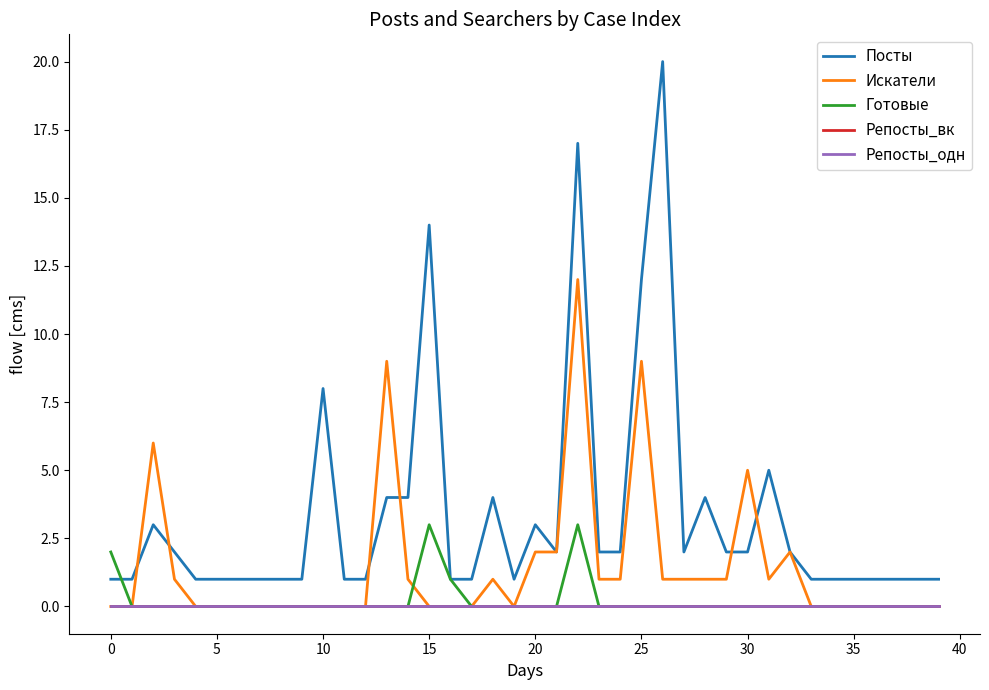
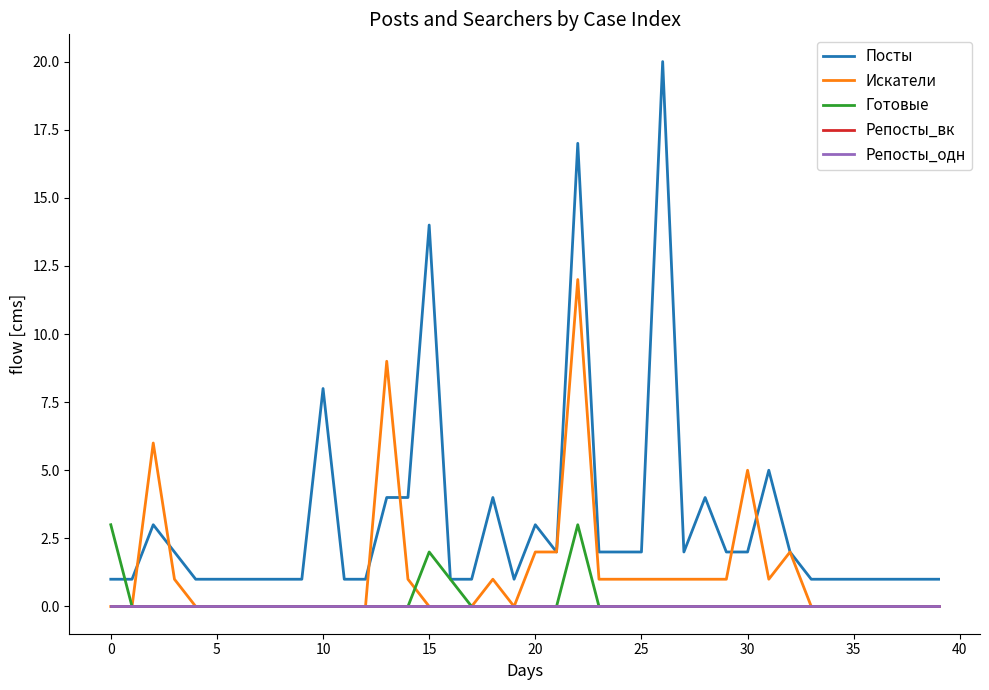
Готовые, 0: 2 -> 3
Готовые, 15: 3 -> 2
Посты, 25: 12 -> 2
Искатели, 25: 9 -> 1
